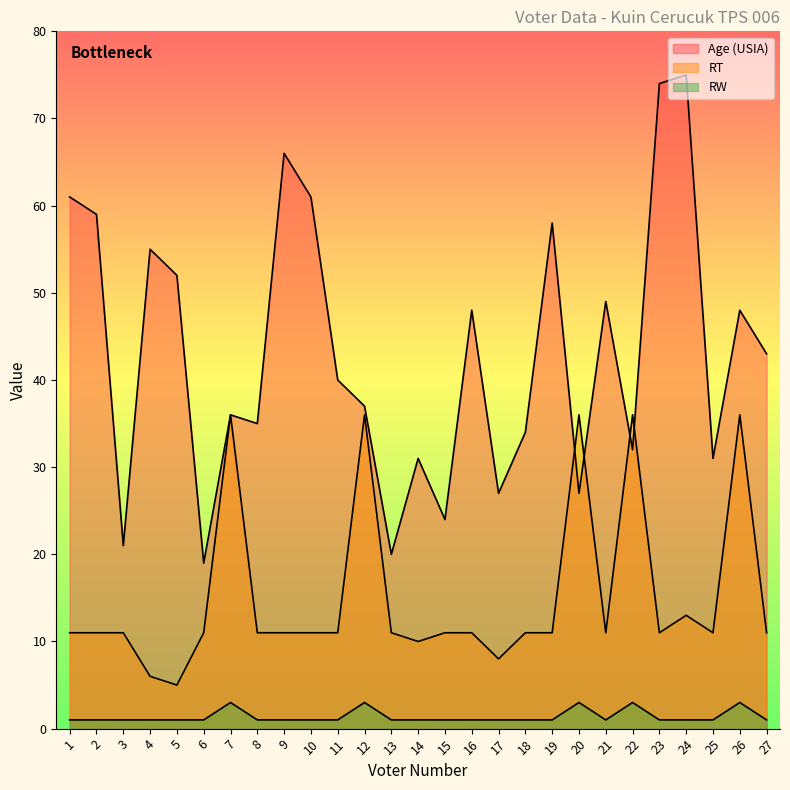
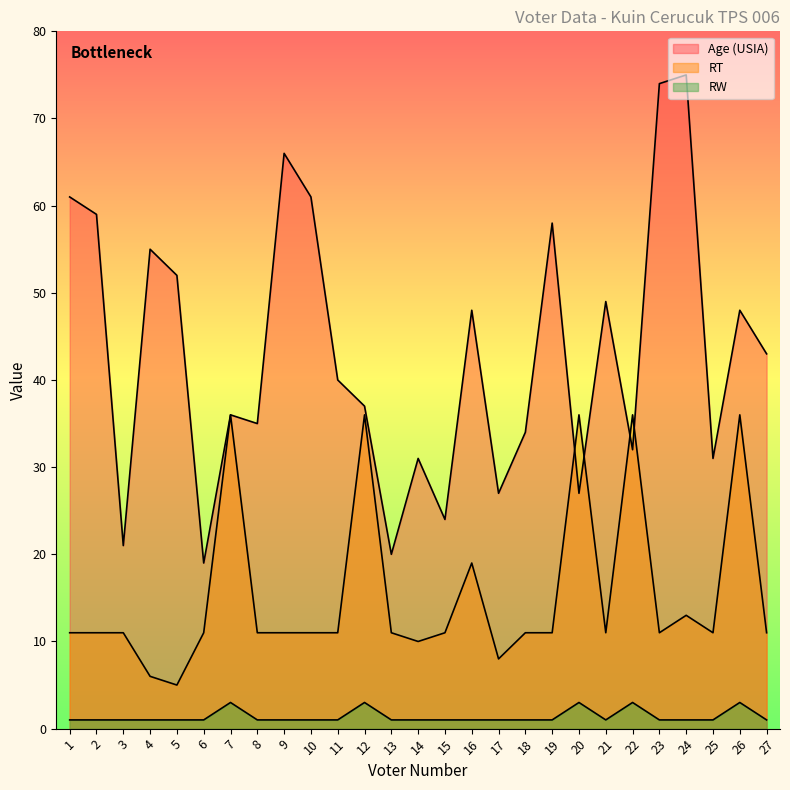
RT, 16: 11 -> 19
